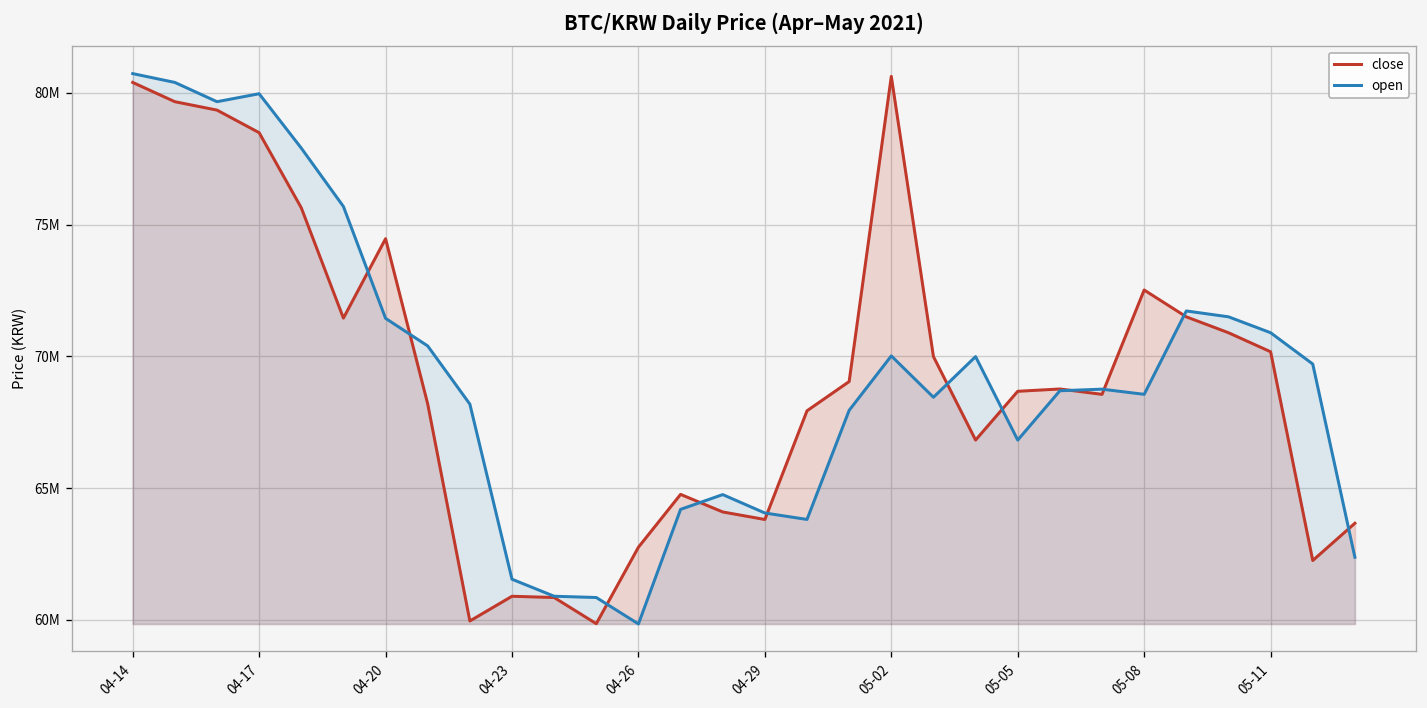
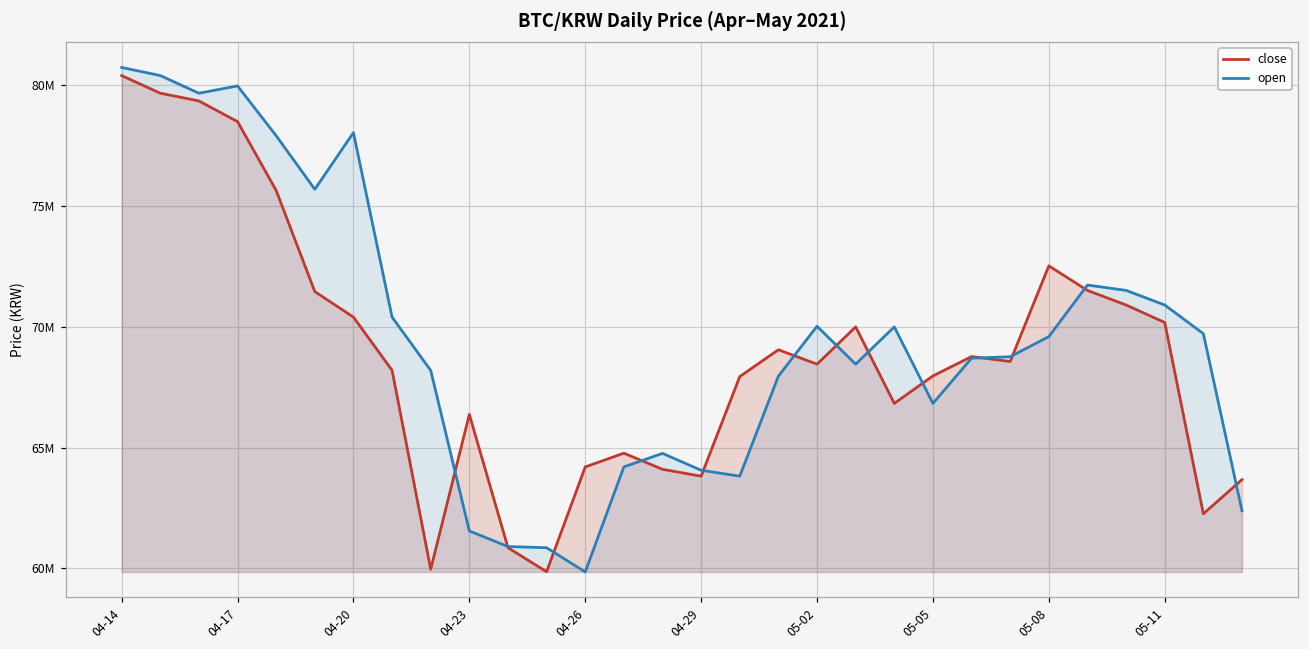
close, 04-20: 74500000 -> 70400000
open, 04-20: 71400000 -> 78000000
close, 04-23: 60900000 -> 66400000
close, 04-26: 62800000 -> 64200000
close, 05-02: 80600000 -> 68500000
close, 05-05: 68700000 -> 68000000
open, 05-08: 68600000 -> 69600000
